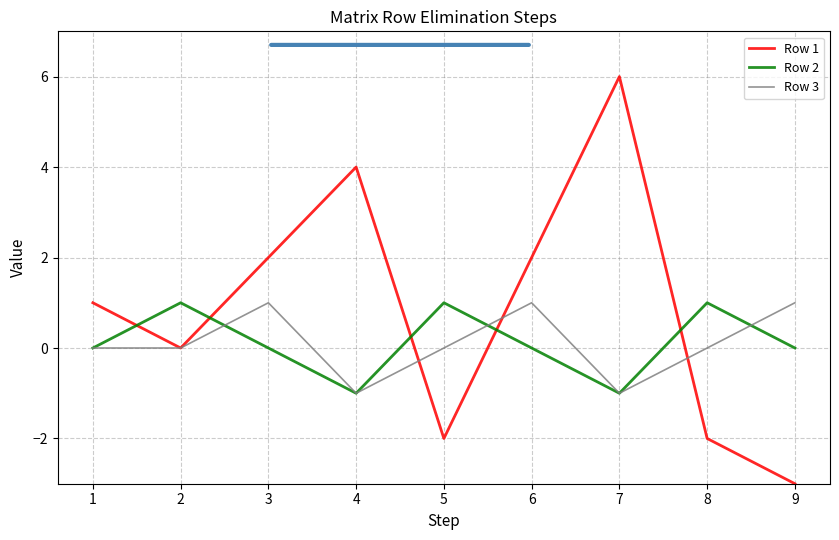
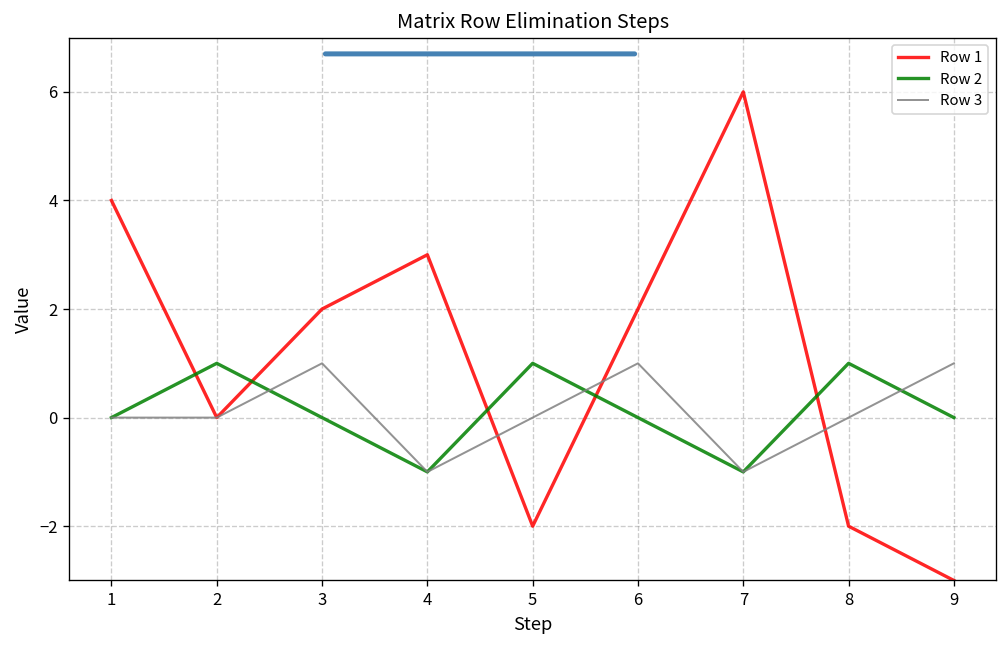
Row 1, 1: 1 -> 4
Row 1, 4: 4 -> 3
